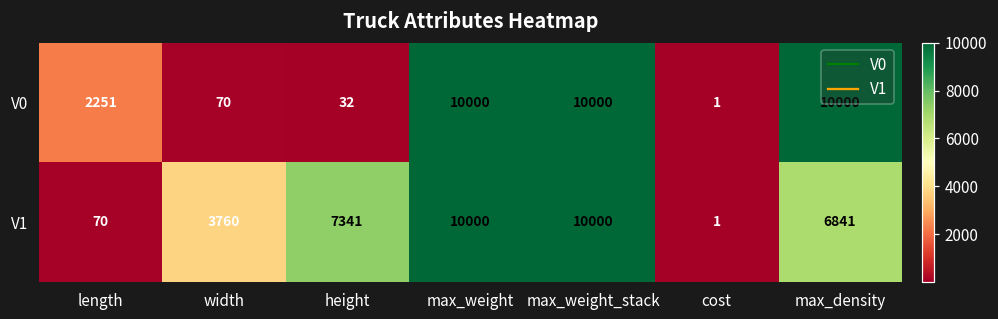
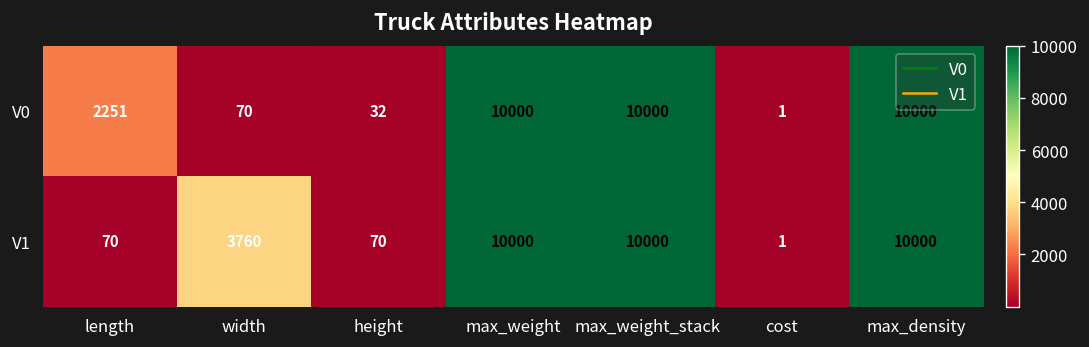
V1, height: 7341 -> 70
V1, max_density: 6841 -> 10000
